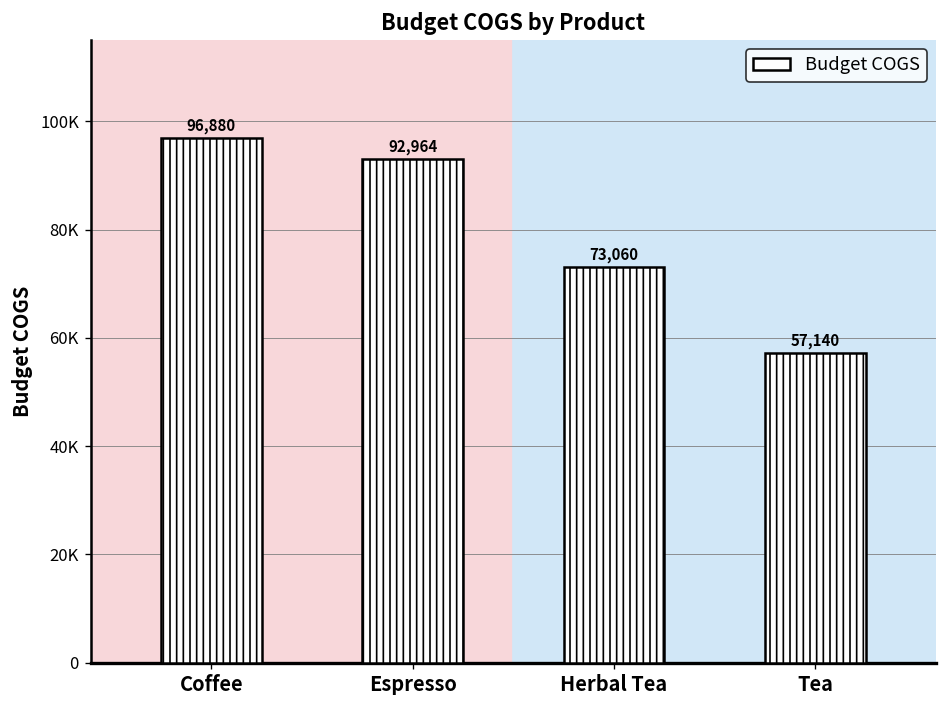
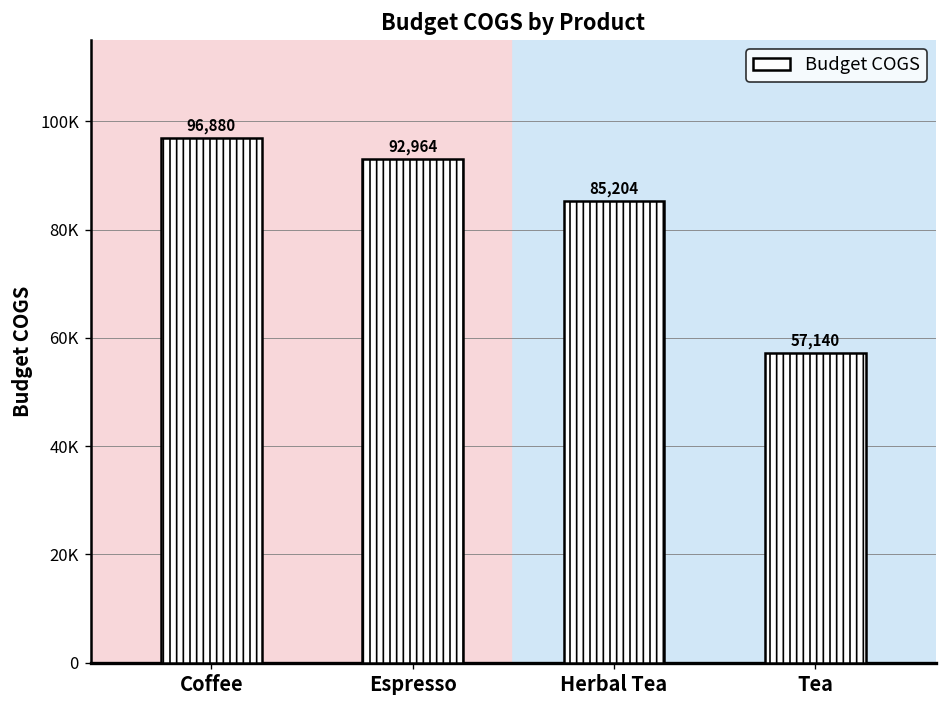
Herbal Tea: 73,060 -> 85,204
